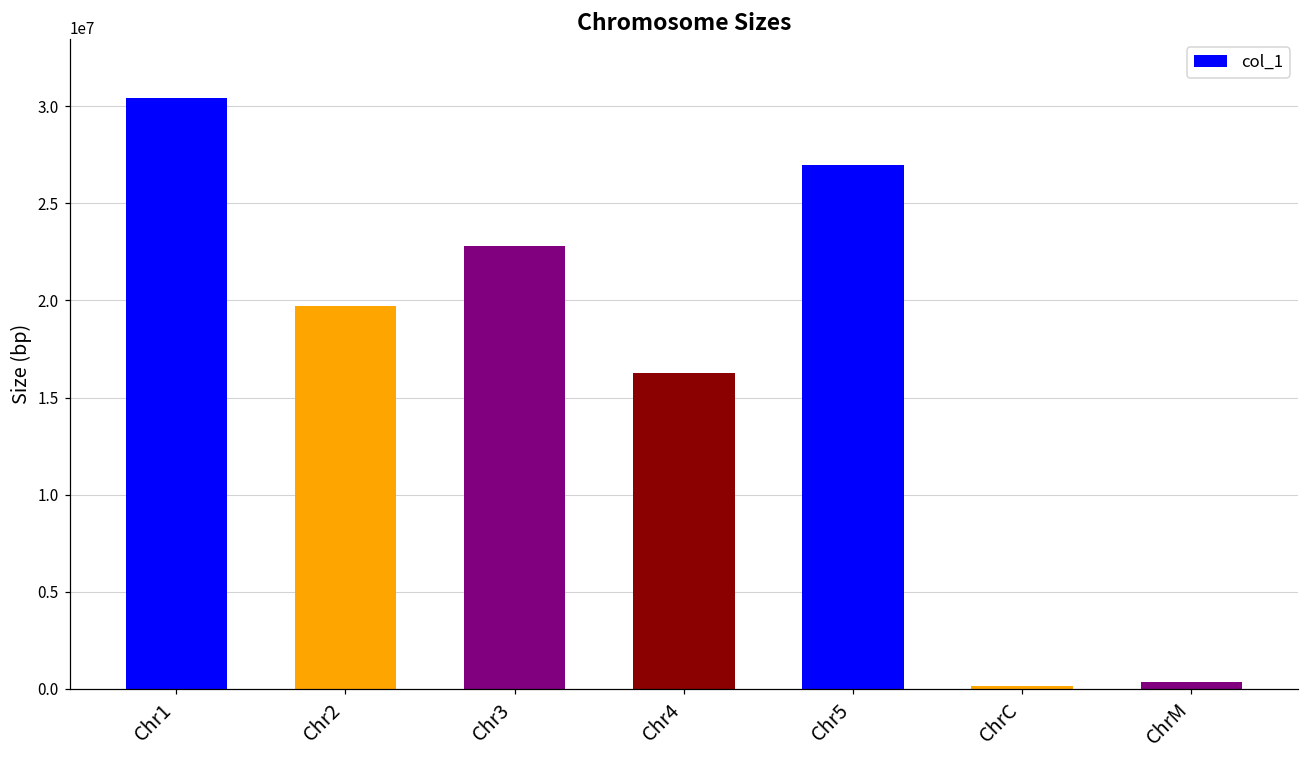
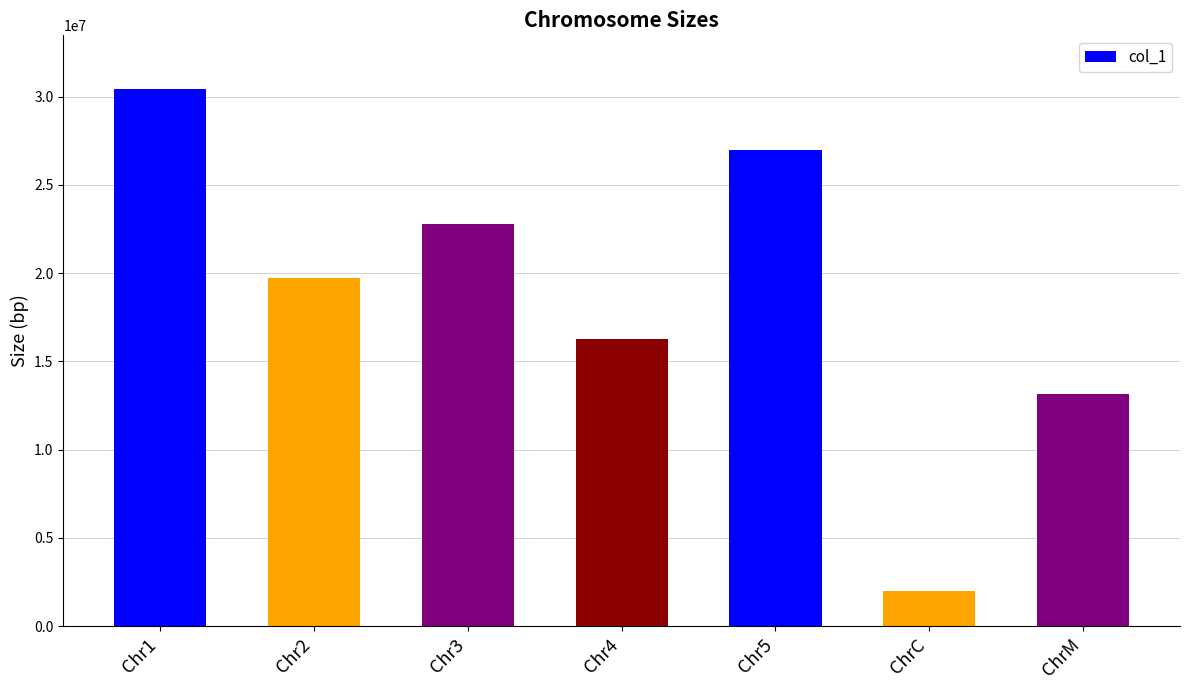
ChrC: 200000 -> 2000000
ChrM: 400000 -> 13100000
